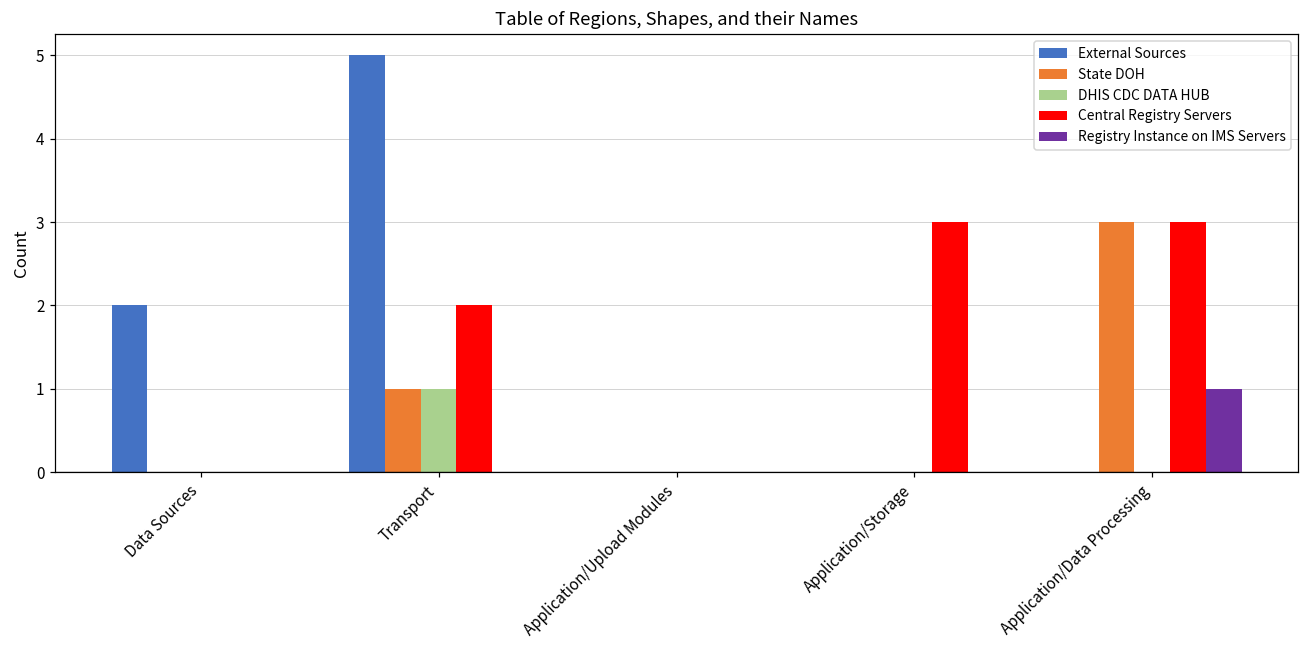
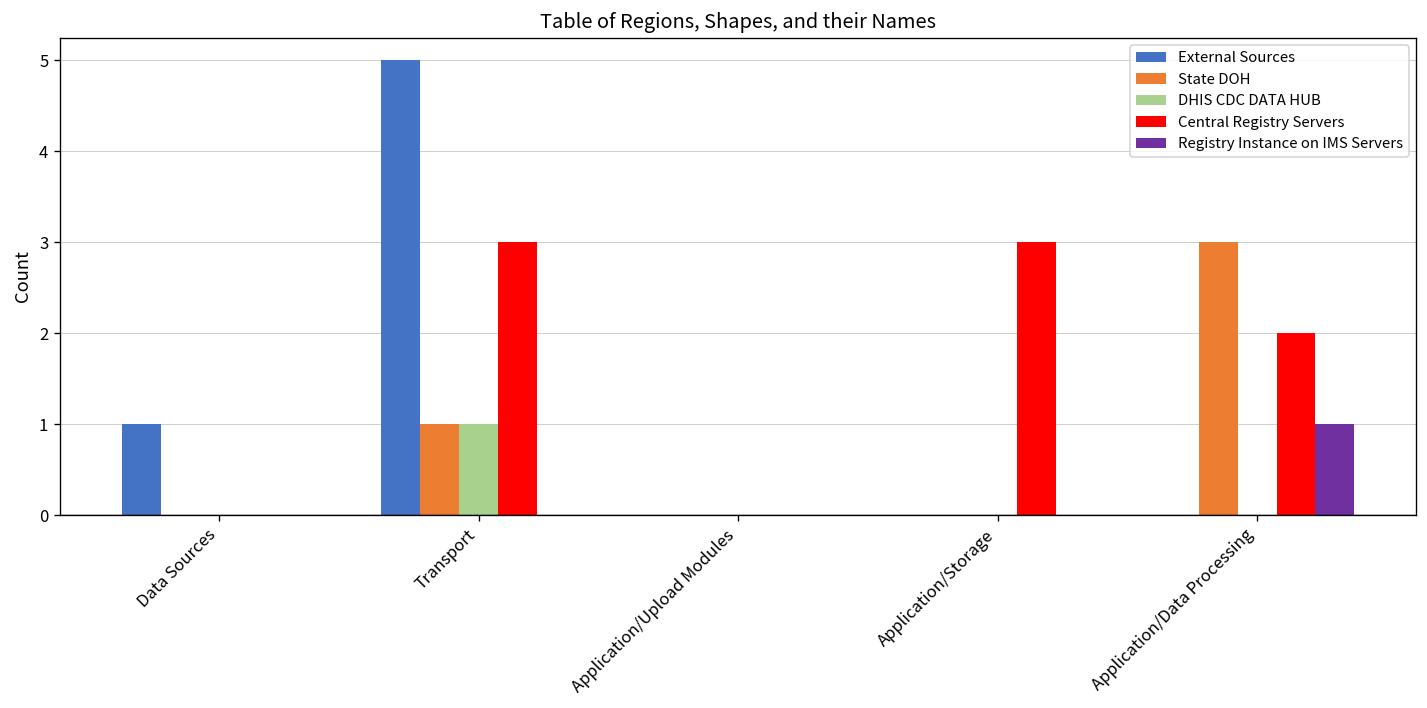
External Sources, Data Sources: 2 -> 1
Central Registry Servers, Transport: 2 -> 3
Central Registry Servers, Application/Data Processing: 3 -> 2
